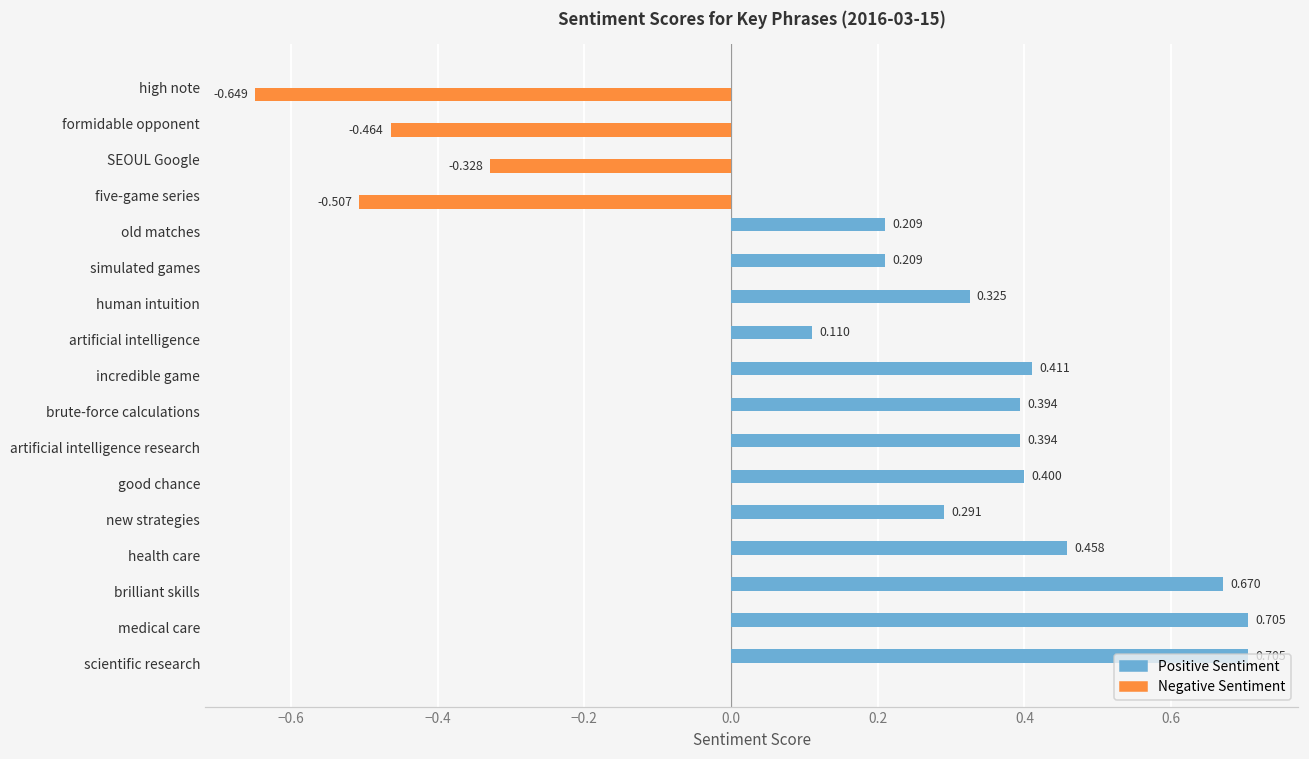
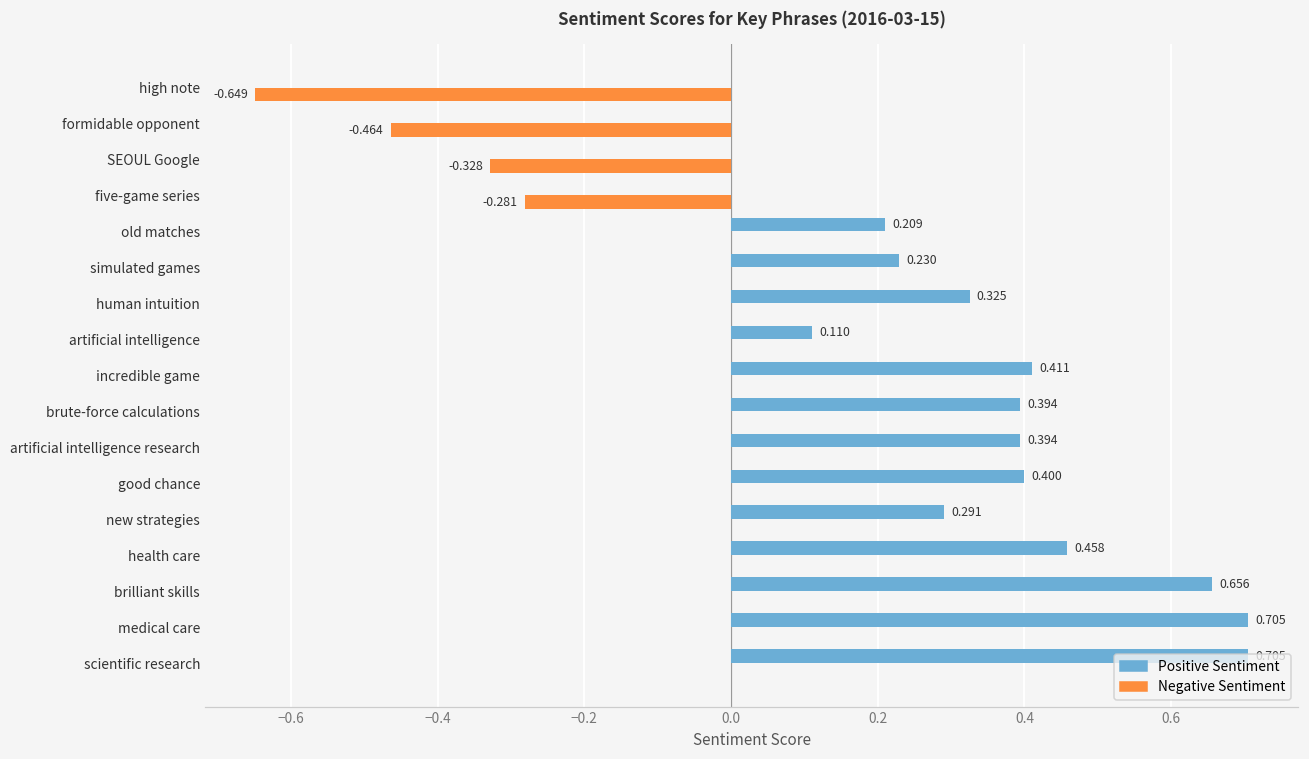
Negative Sentiment, five-game series: -0.507 -> -0.281
Positive Sentiment, simulated games: 0.209 -> 0.230
Positive Sentiment, brilliant skills: 0.670 -> 0.656
